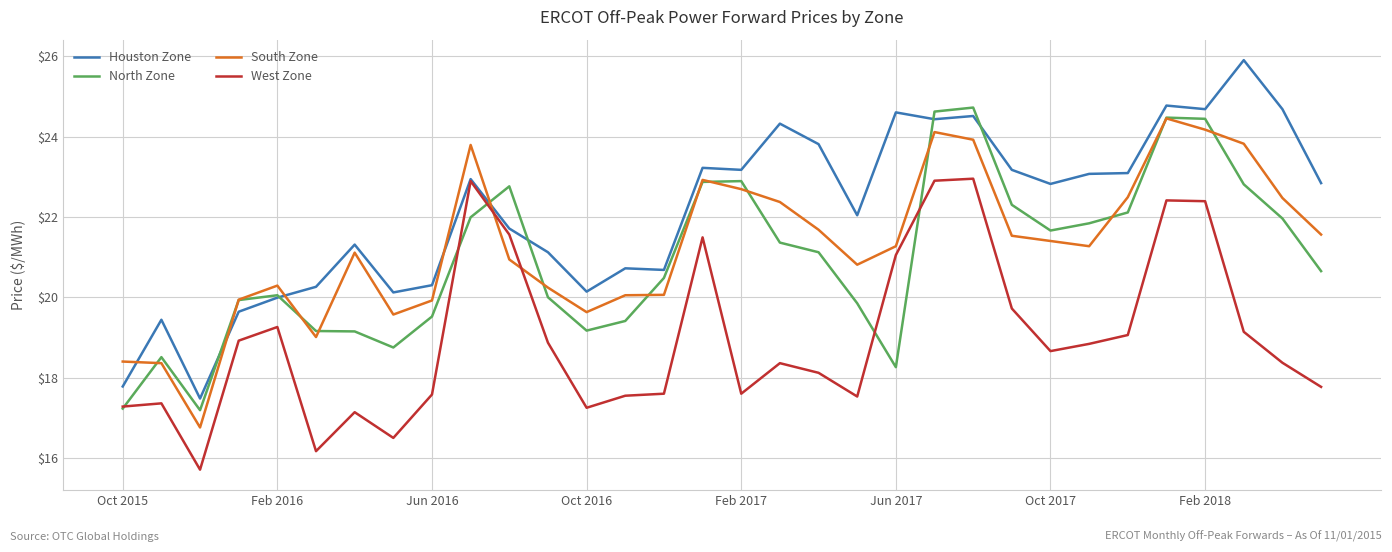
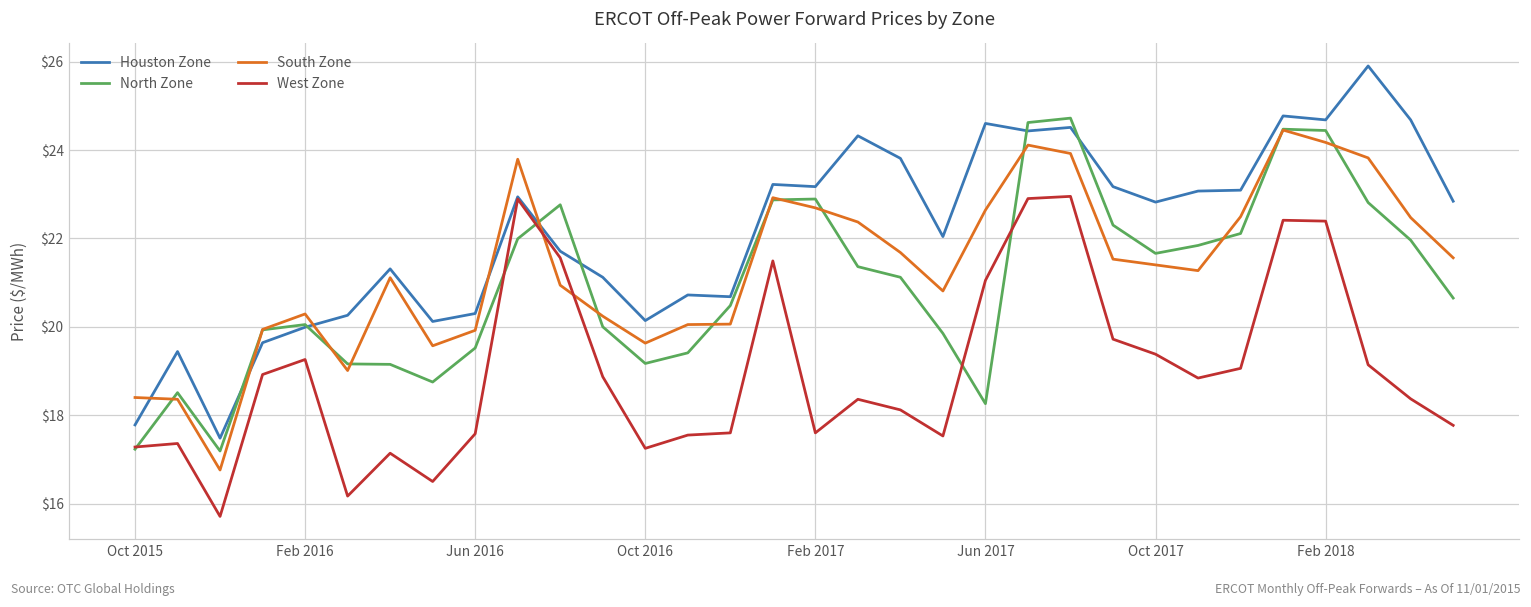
South Zone, Jun 2017: $21.3 -> $22.6
West Zone, Oct 2017: $18.7 -> $19.4
